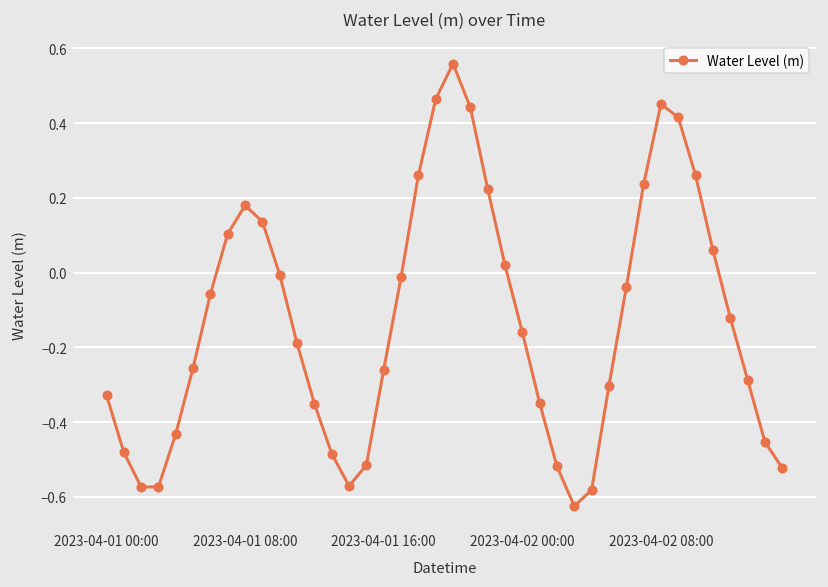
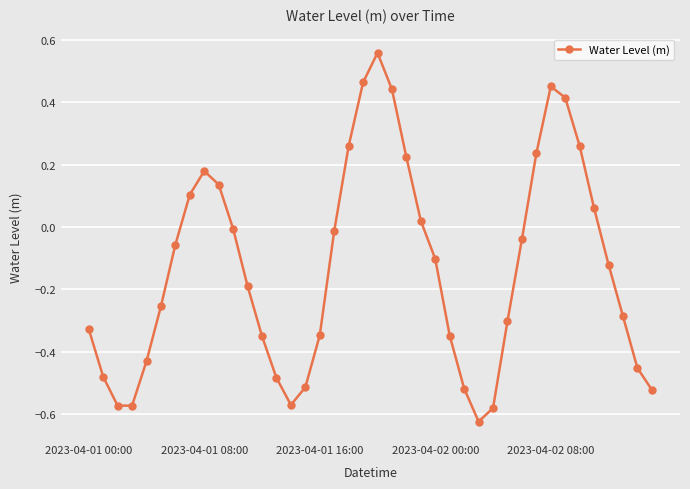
2023-04-01 16:00: -0.26 -> -0.35
2023-04-02 00:00: -0.16 -> -0.10
